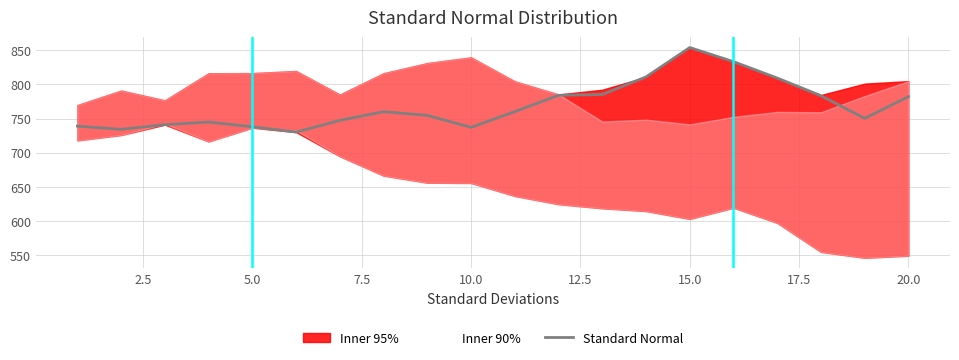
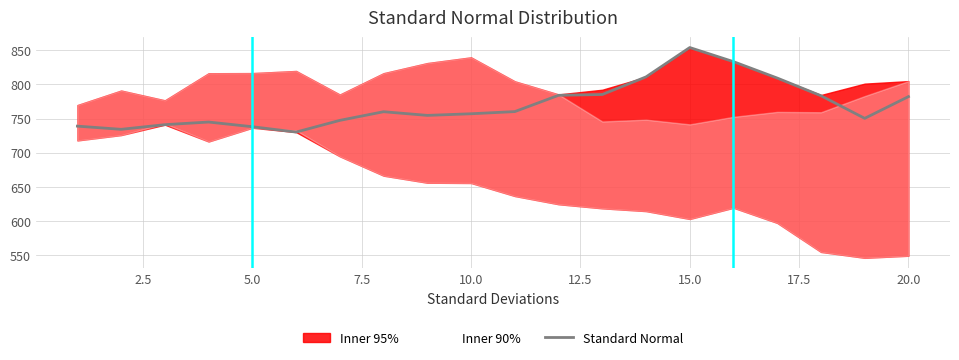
Standard Normal, 10.0: 740 -> 760
